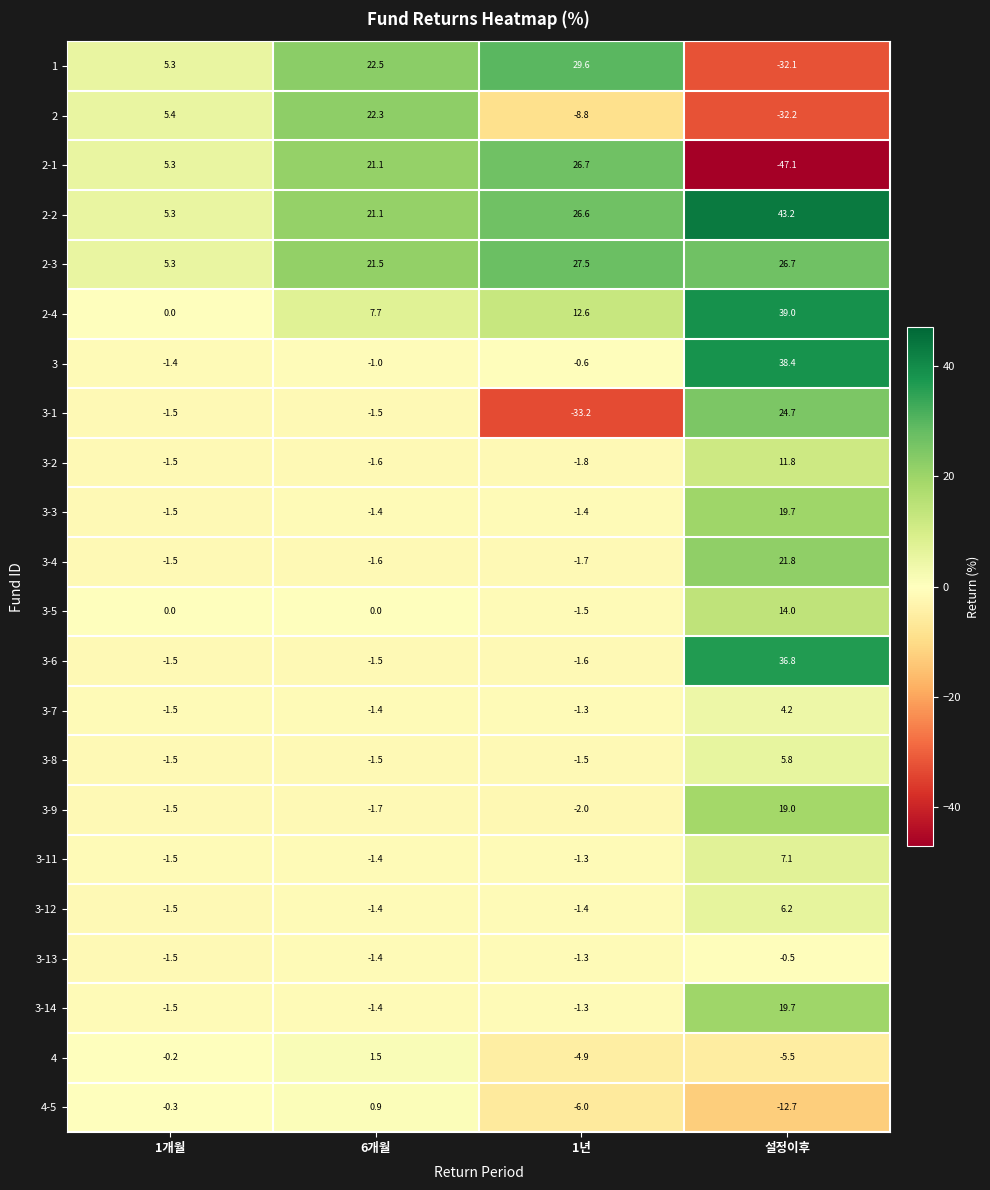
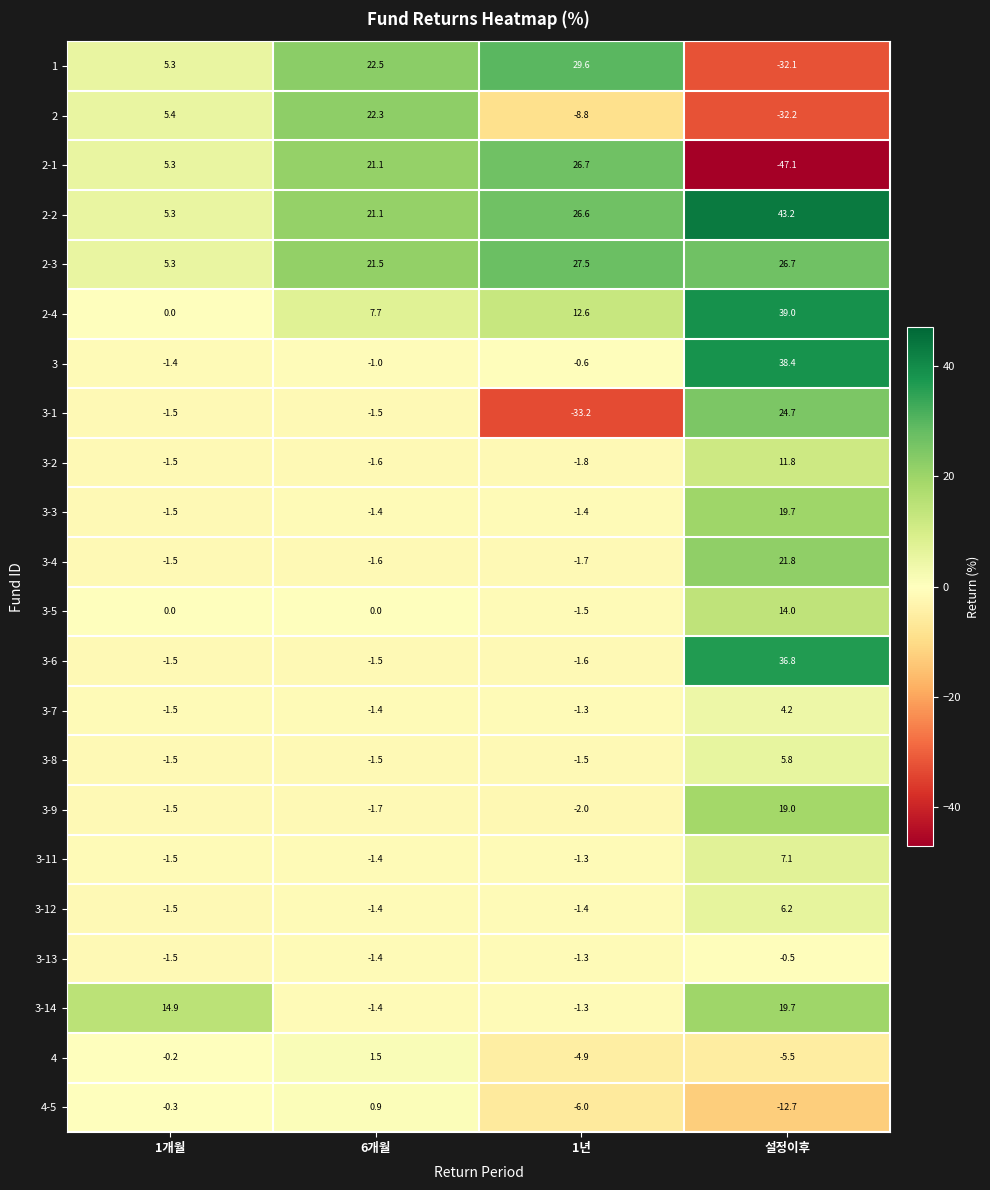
3-14, 1개월: -1.5 -> 14.9
